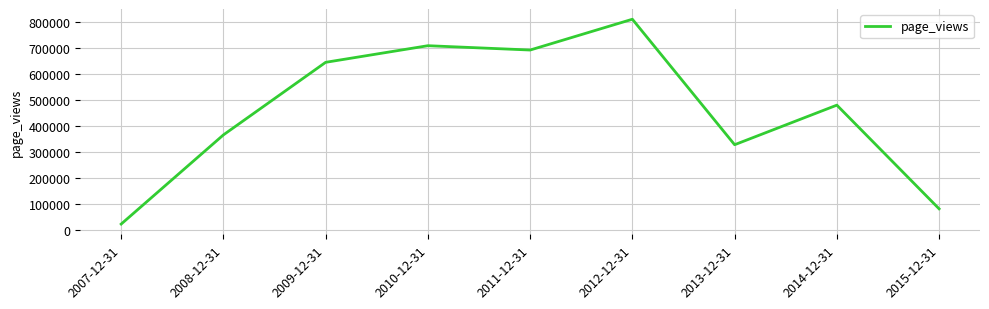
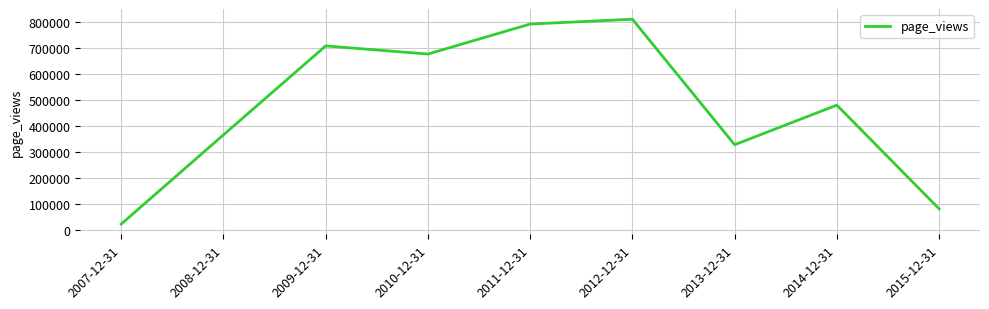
2009-12-31: 640000 -> 710000
2010-12-31: 710000 -> 680000
2011-12-31: 690000 -> 790000
